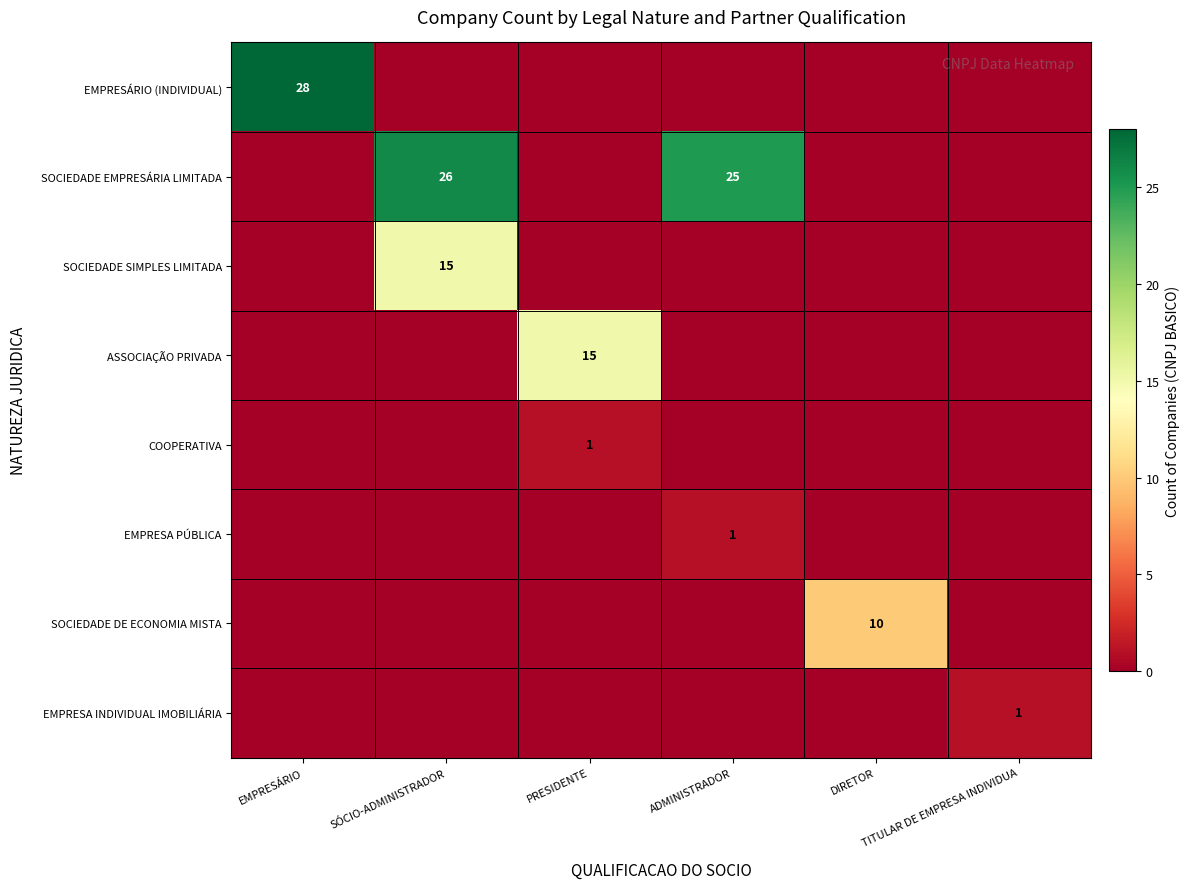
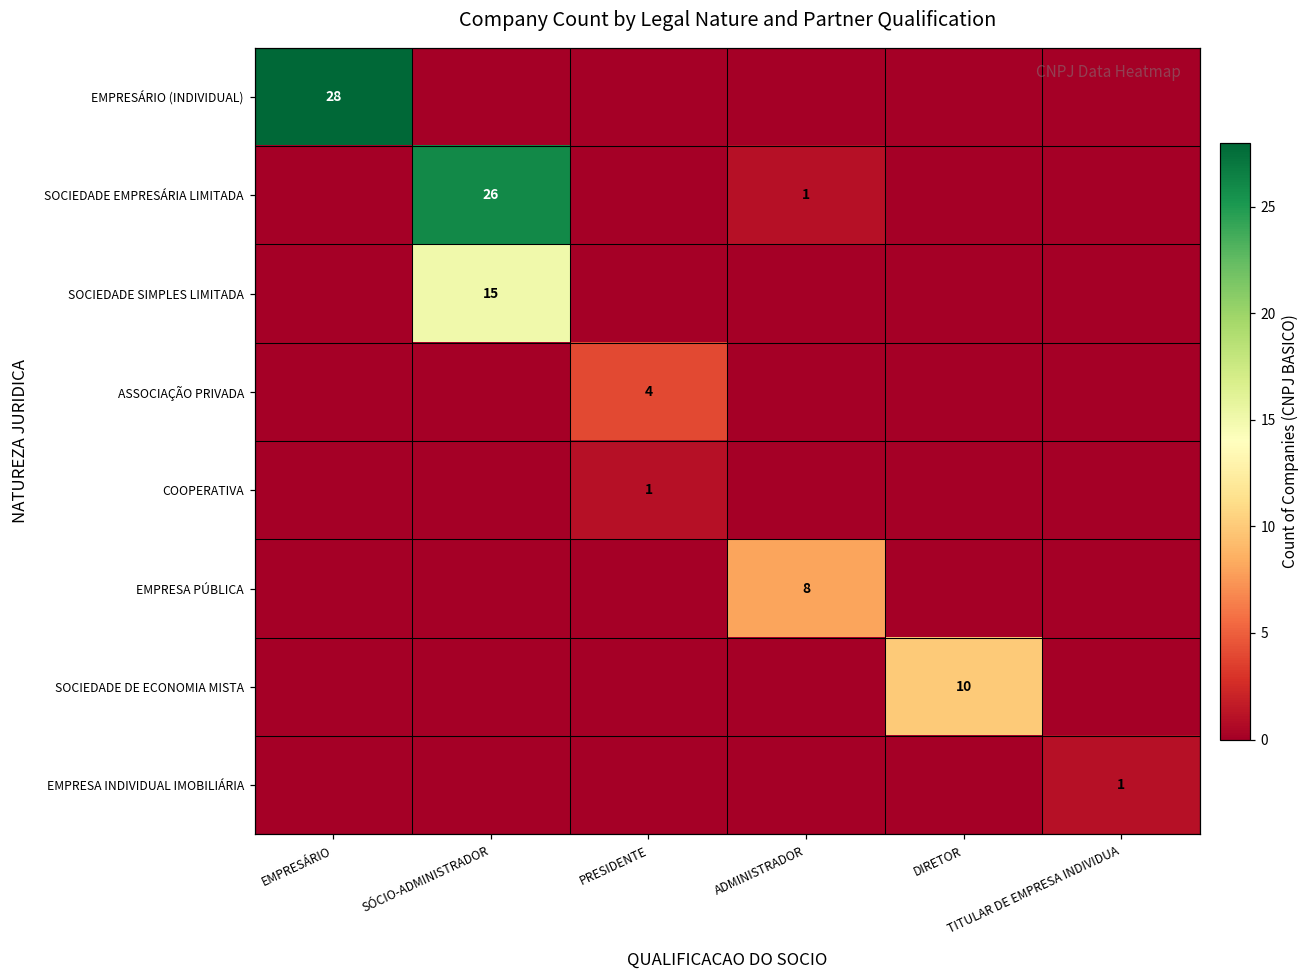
SOCIEDADE EMPRESÁRIA LIMITADA, ADMINISTRADOR: 25 -> 1
ASSOCIAÇÃO PRIVADA, PRESIDENTE: 15 -> 4
EMPRESA PÚBLICA, ADMINISTRADOR: 1 -> 8
